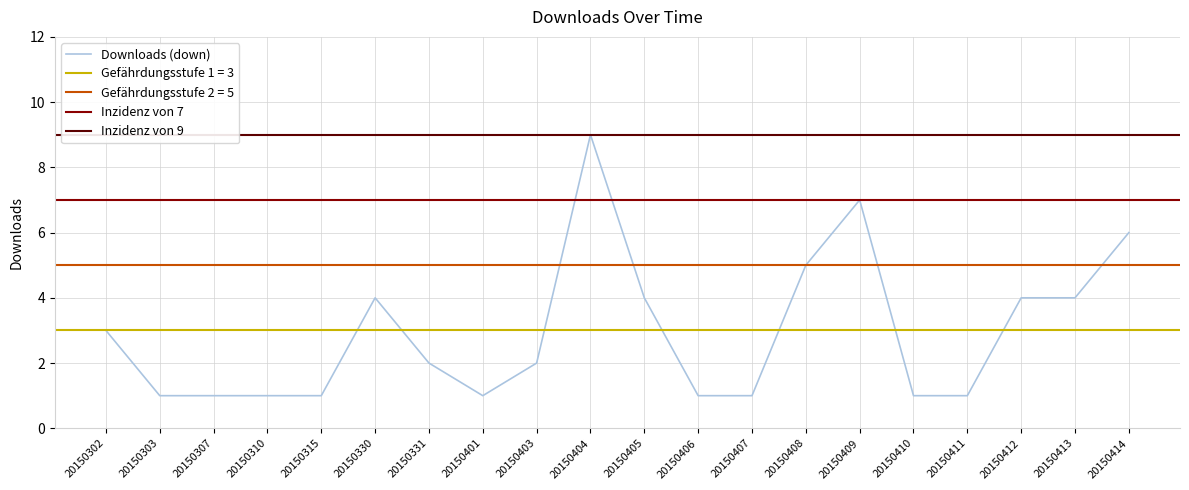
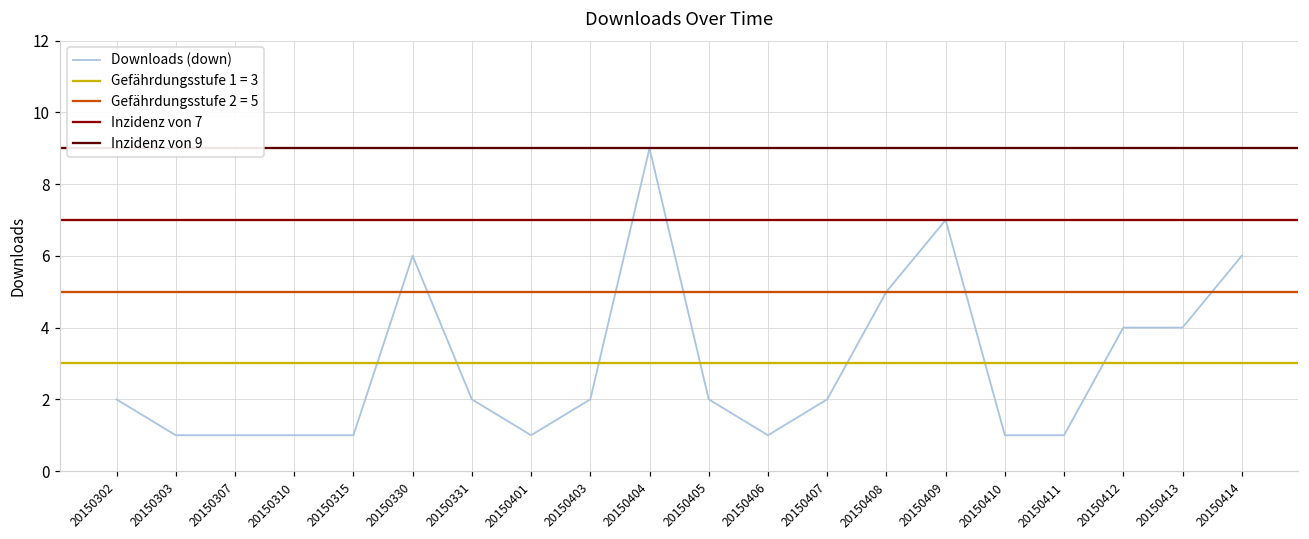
20150302: 3 -> 2
20150330: 4 -> 6
20150405: 4 -> 2
20150407: 1 -> 2
